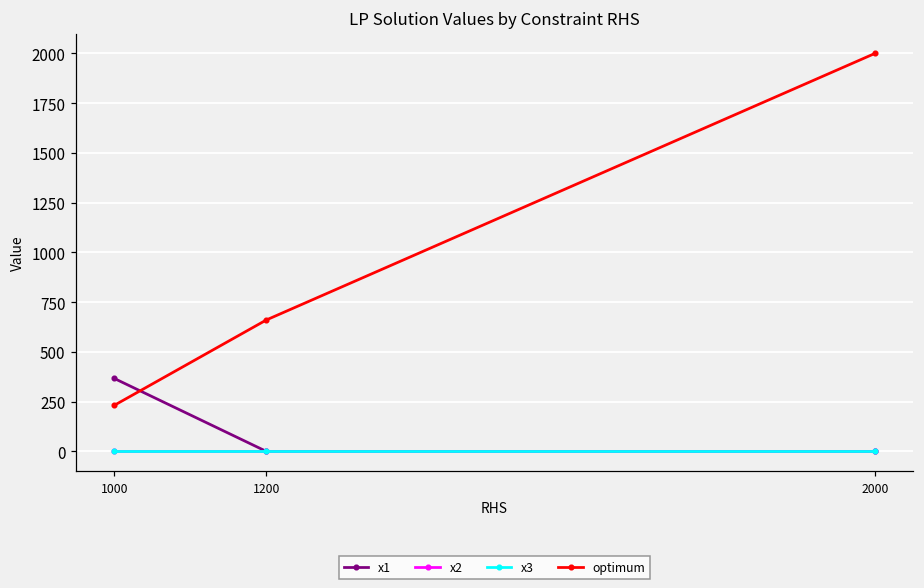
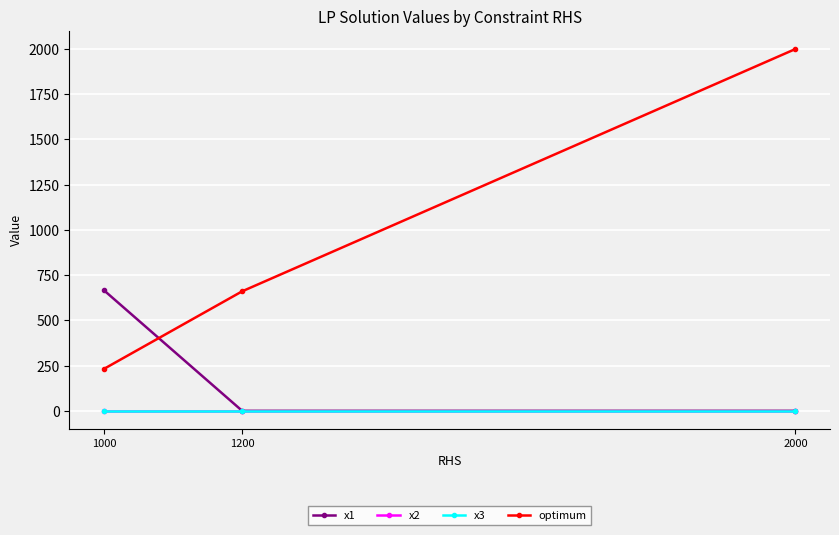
x1, 1000: 370 -> 670
